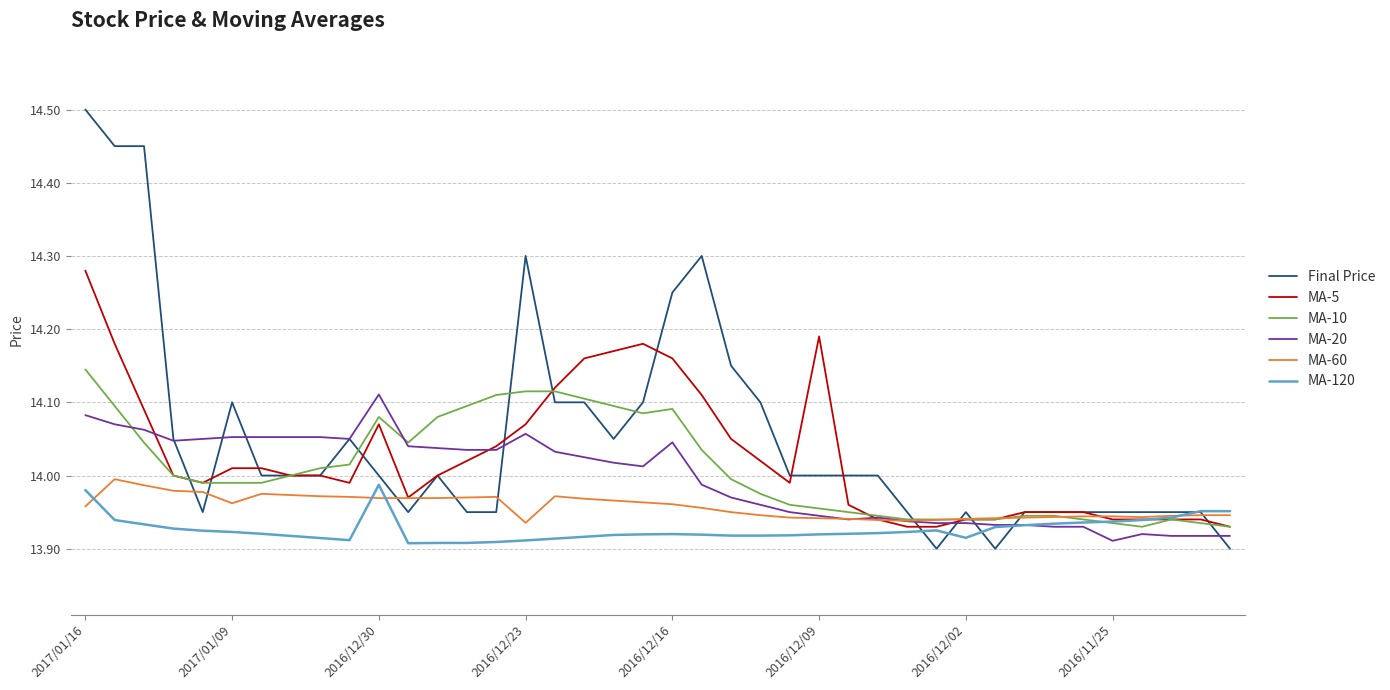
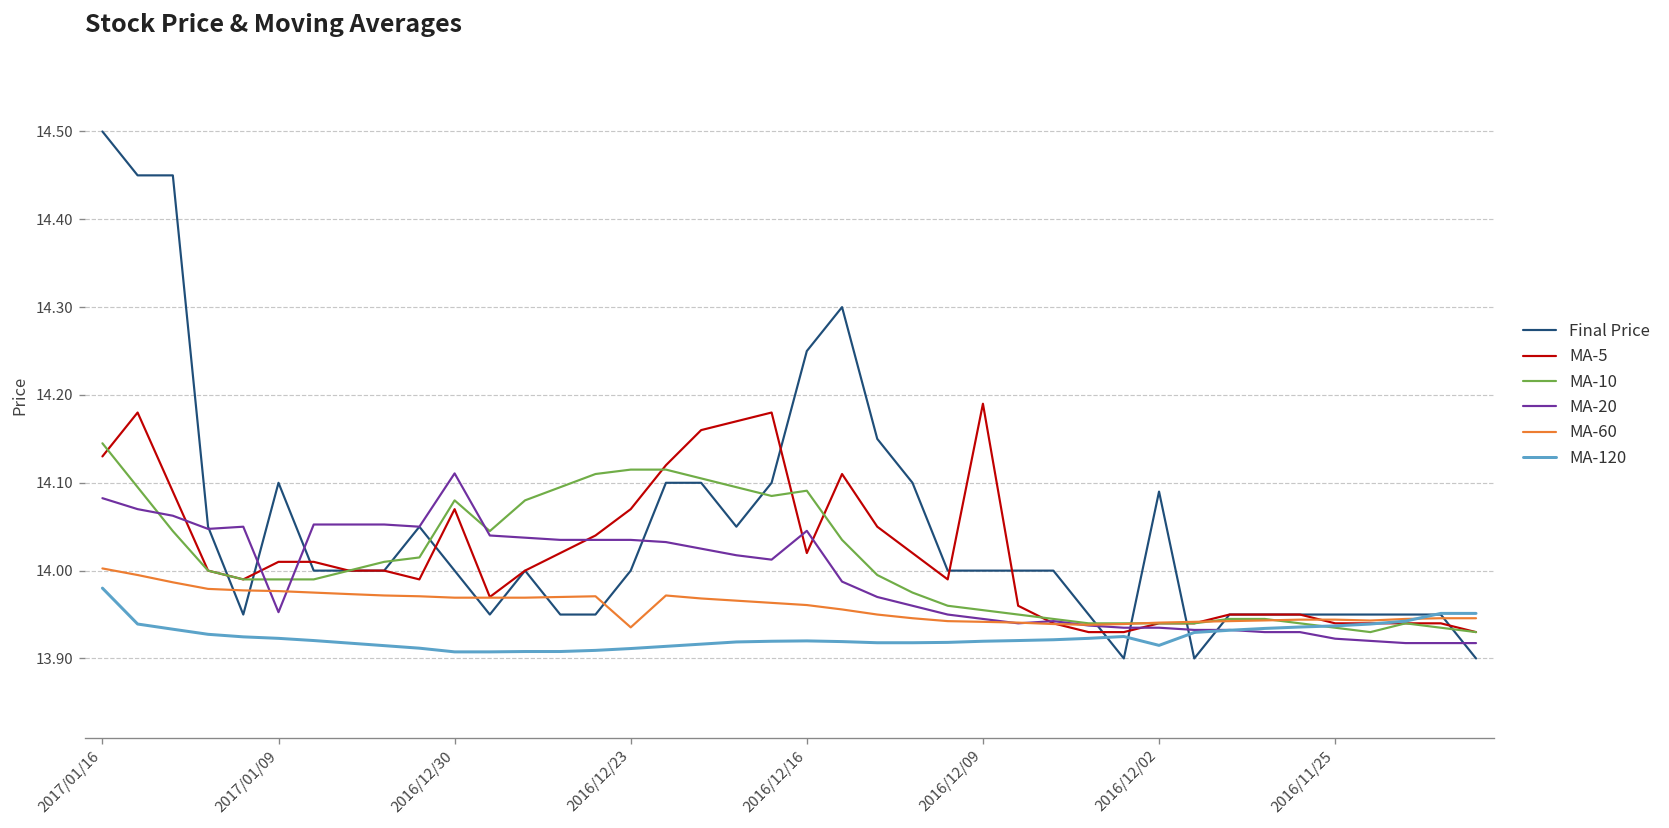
MA-5, 2017/01/16: 14.28 -> 14.13
MA-60, 2017/01/16: 13.96 -> 14.00
MA-20, 2017/01/09: 14.05 -> 13.95
MA-60, 2017/01/09: 13.96 -> 13.98
MA-120, 2016/12/30: 13.99 -> 13.91
Final Price, 2016/12/23: 14.3 -> 14.0
MA-20, 2016/12/23: 14.06 -> 14.04
MA-5, 2016/12/16: 14.16 -> 14.02
Final Price, 2016/12/02: 13.95 -> 14.09
MA-20, 2016/11/25: 13.91 -> 13.92
